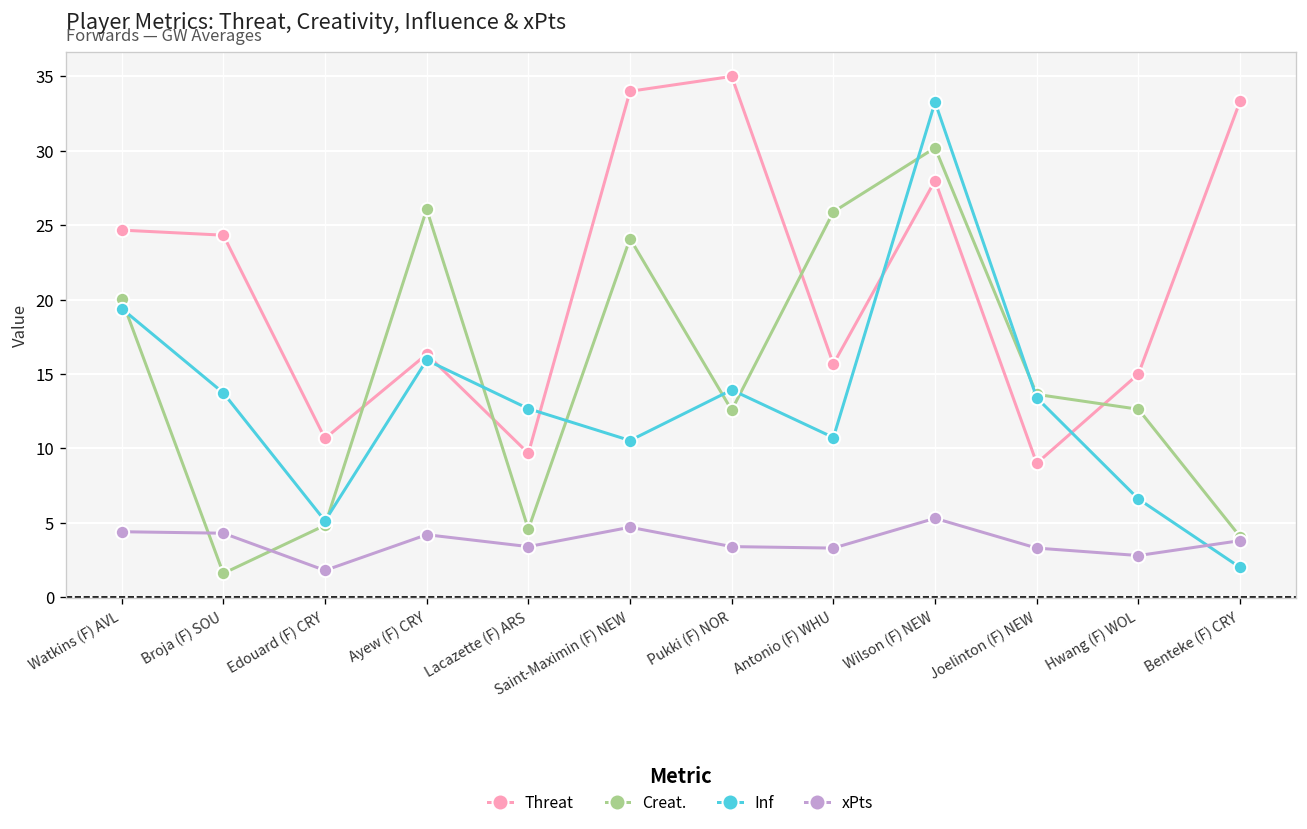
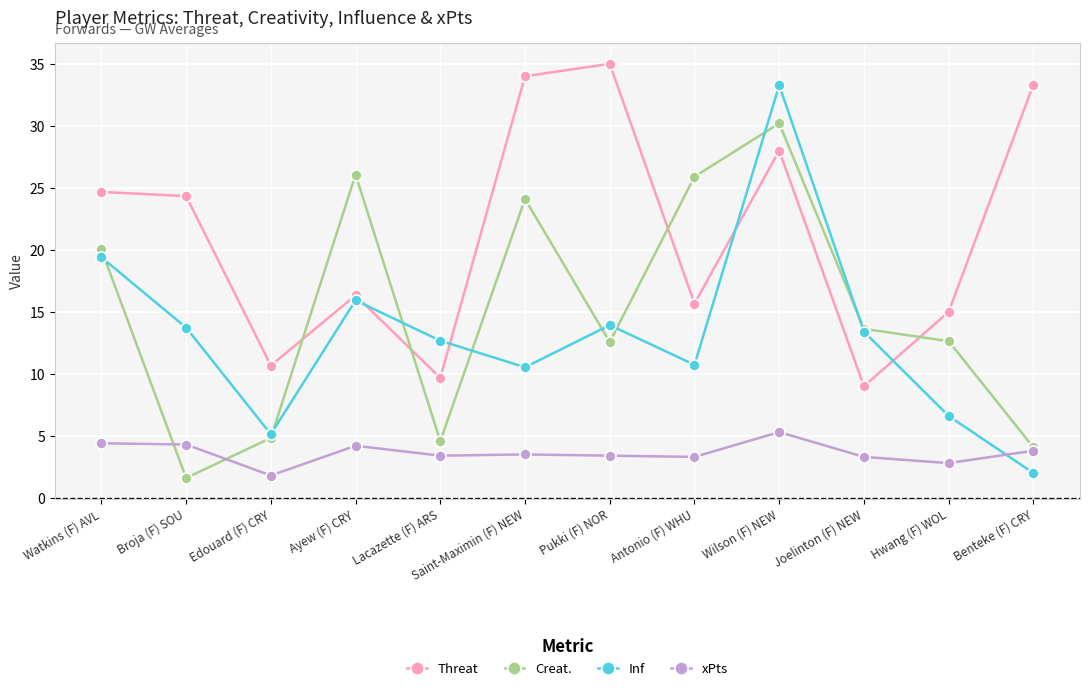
xPts, Saint-Maximin (F) NEW: 4.7 -> 3.5
